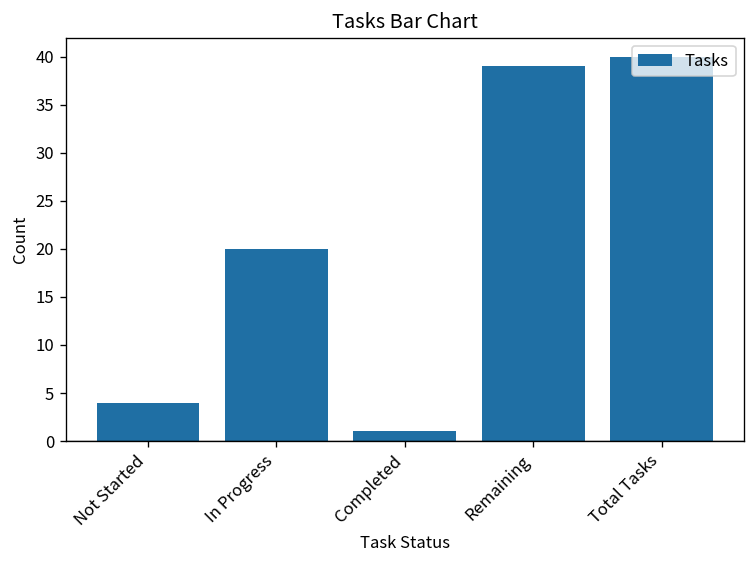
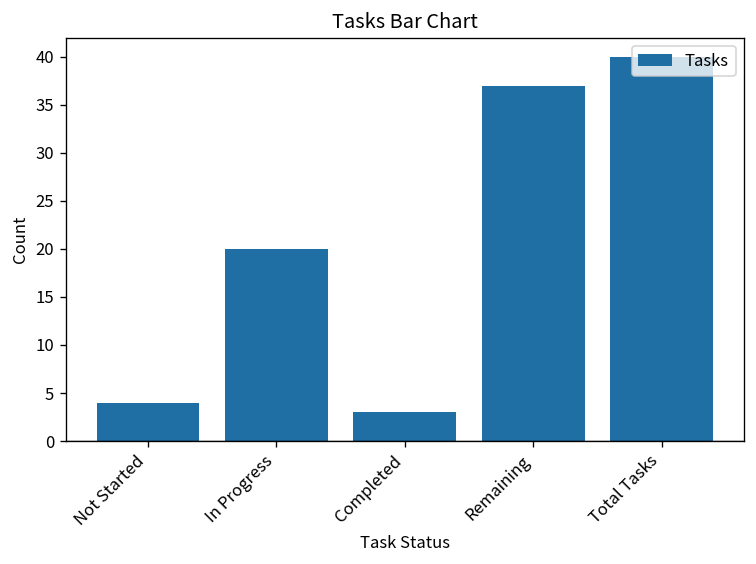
Completed: 1 -> 3
Remaining: 39 -> 37
